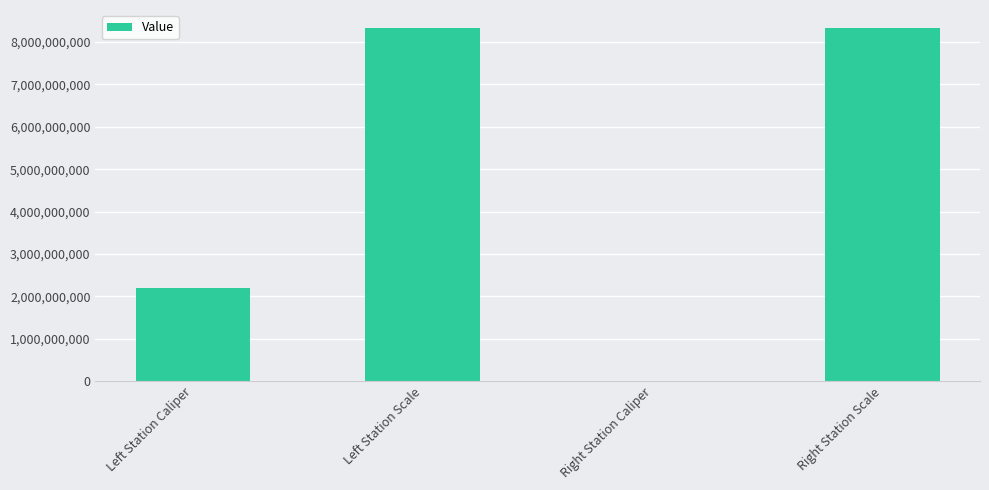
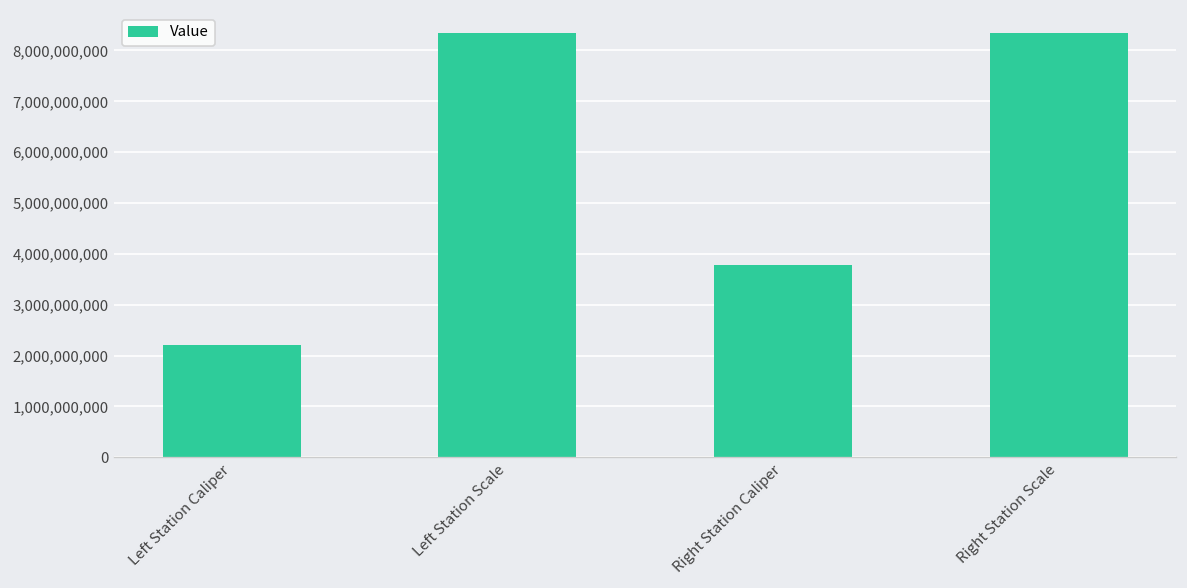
Right Station Caliper: 0 -> 3,800,000,000
